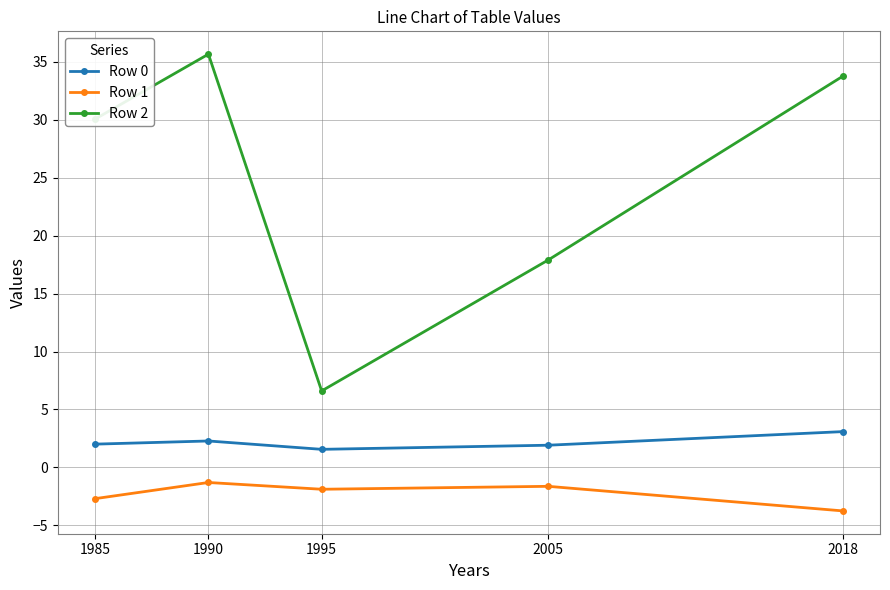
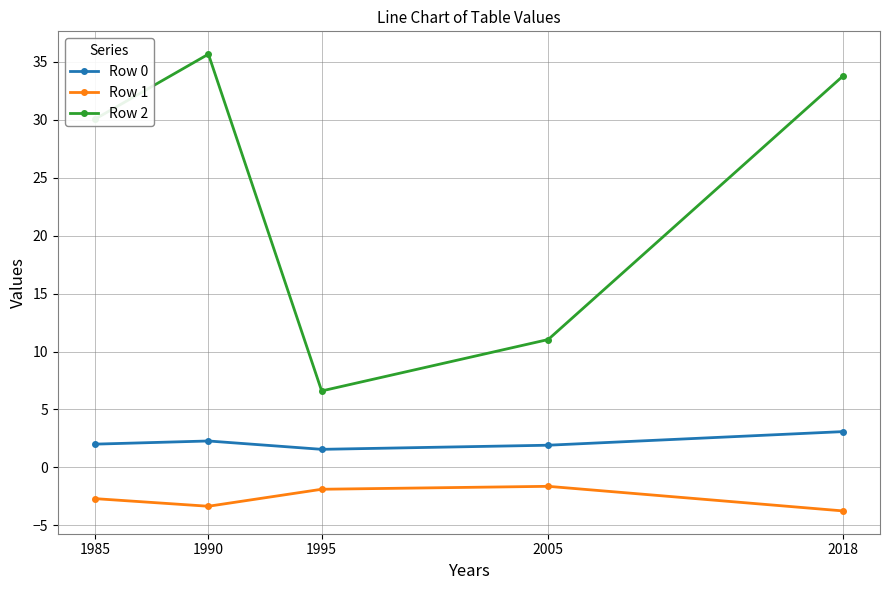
Row 1, 1990: -1.3 -> -3.4
Row 2, 2005: 17.9 -> 11.0
